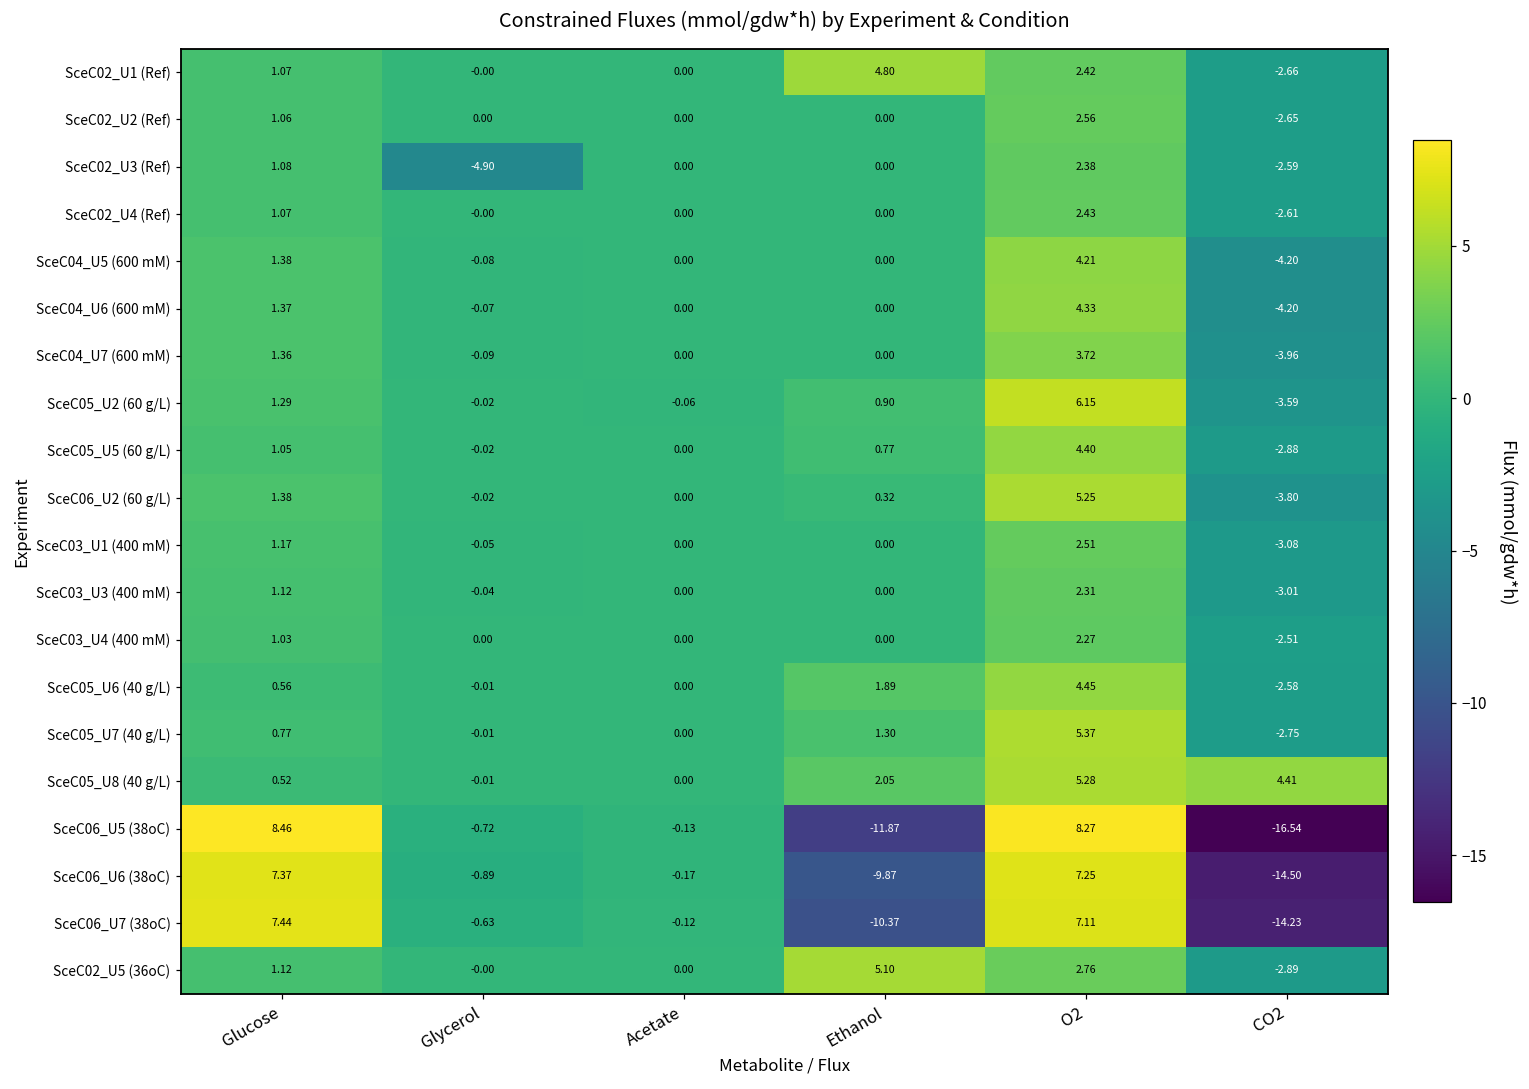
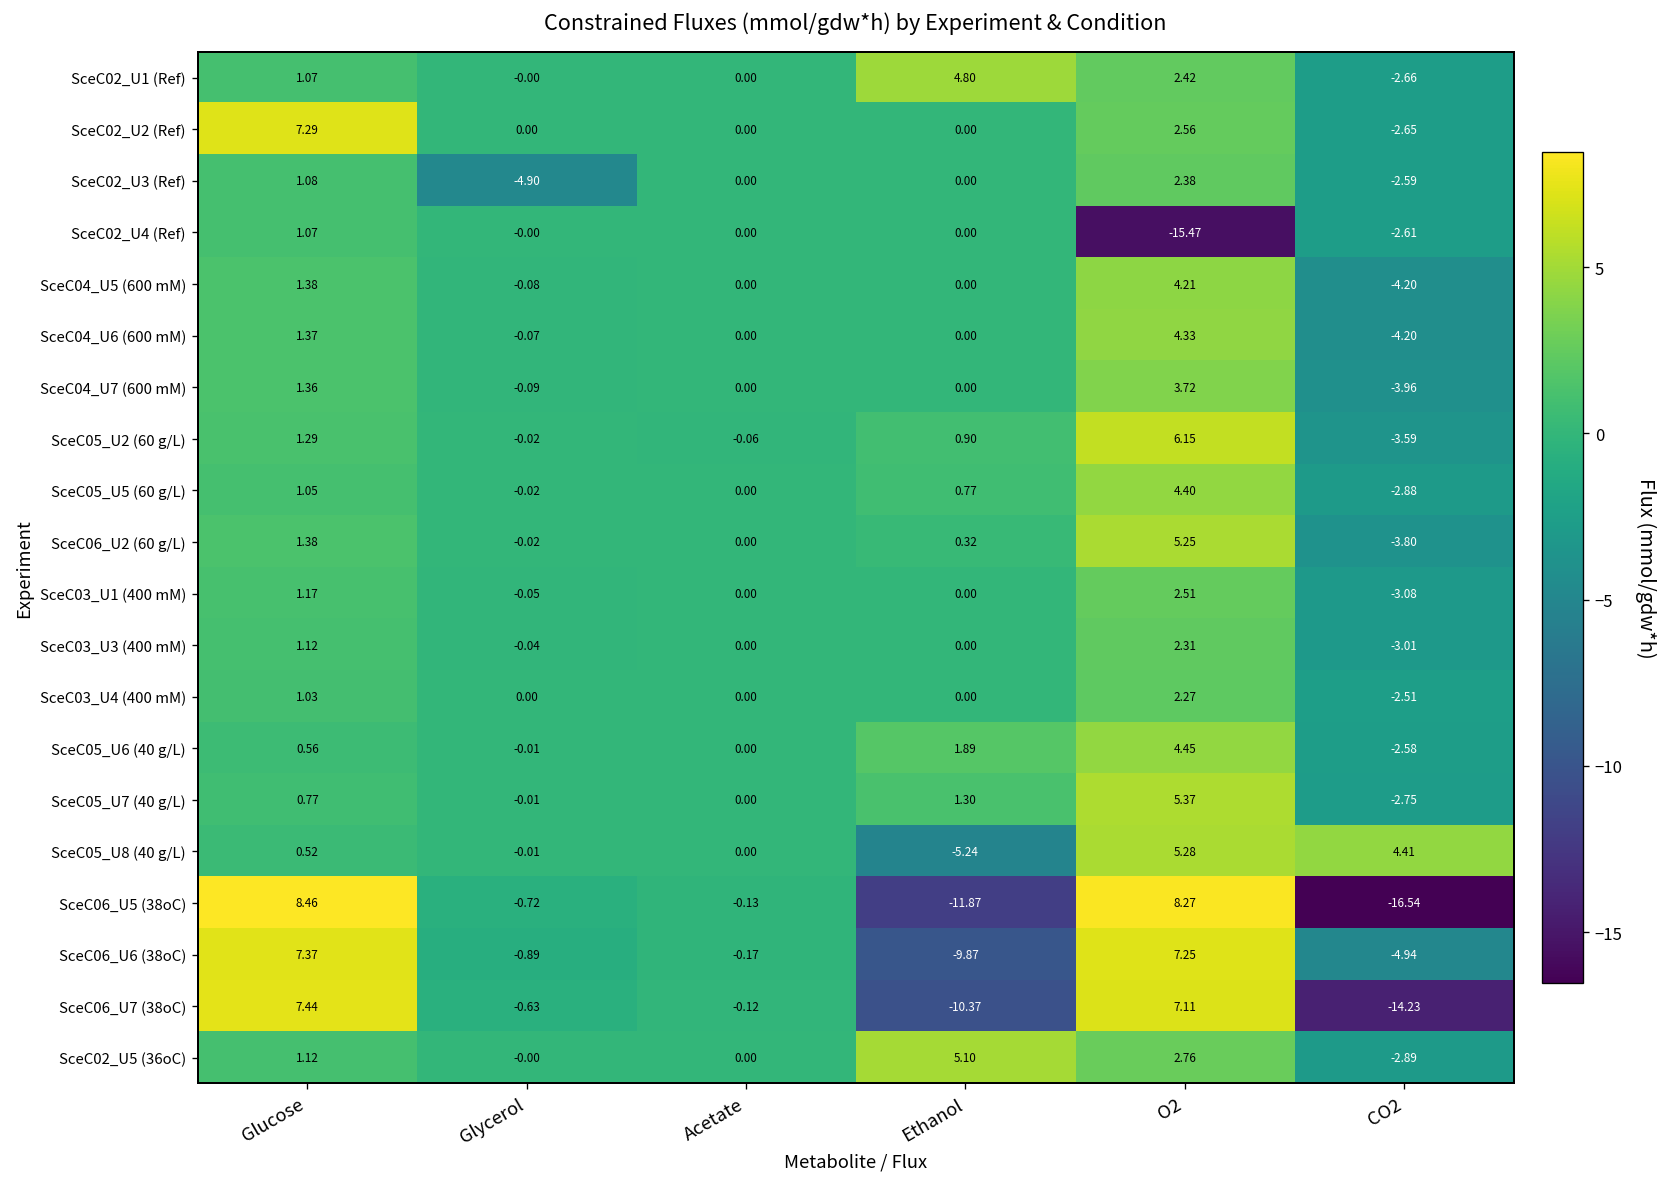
SceC02_U2 (Ref), Glucose: 1.06 -> 7.29
SceC02_U4 (Ref), O2: 2.43 -> -15.47
SceC05_U8 (40 g/L), Ethanol: 2.05 -> -5.24
SceC06_U6 (38oC), CO2: -14.50 -> -4.94
